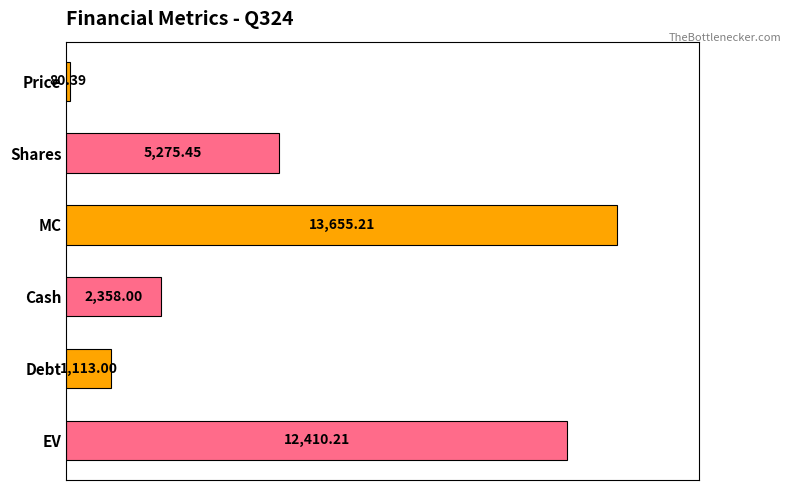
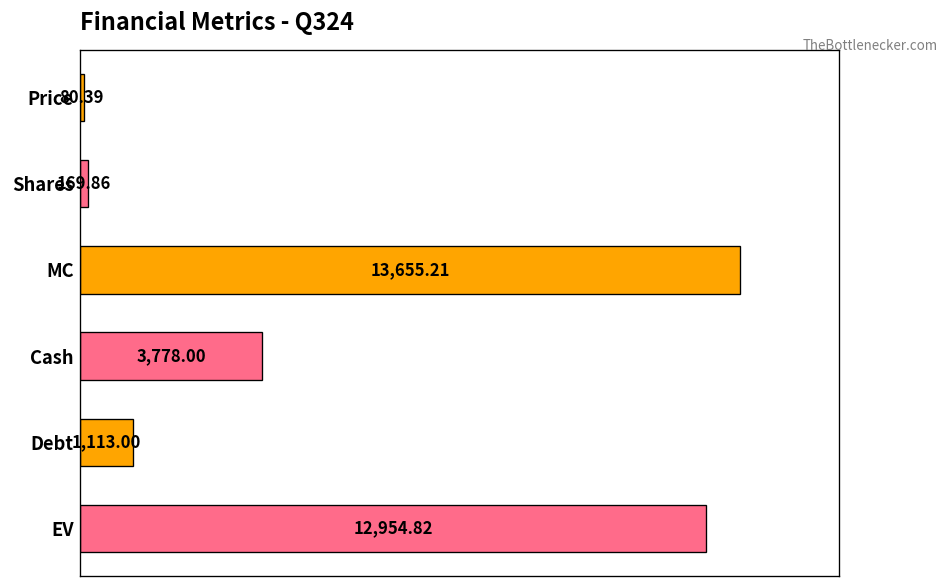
Shares: 5,275.45 -> 169.86
Cash: 2,358.00 -> 3,778.00
EV: 12,410.21 -> 12,954.82
